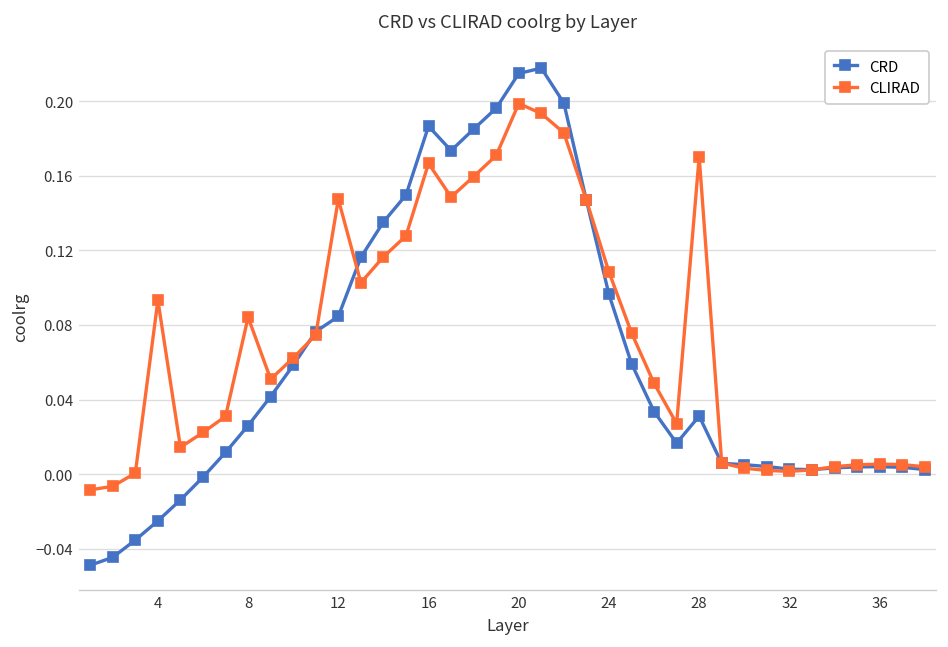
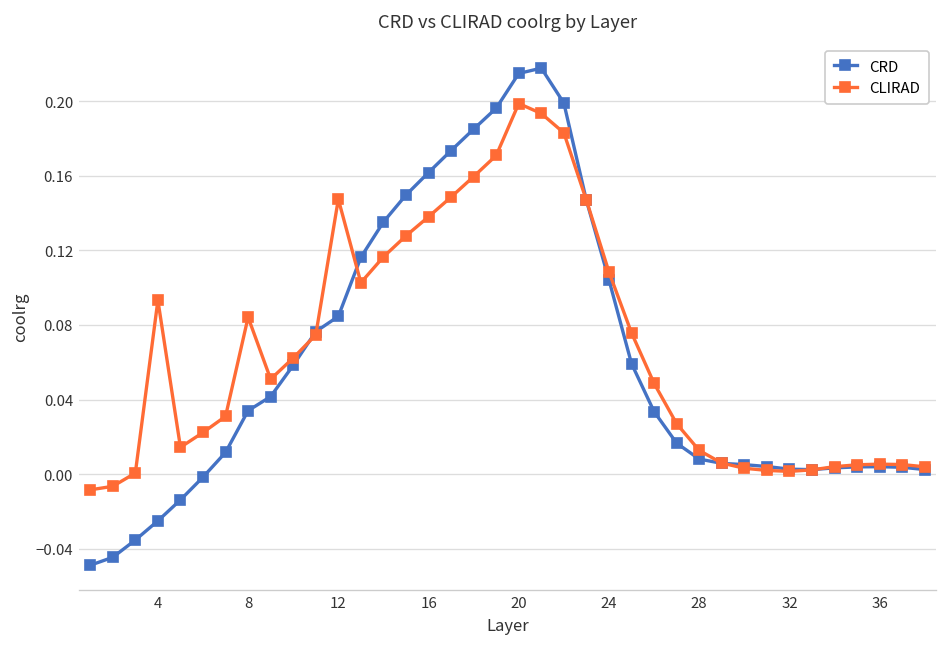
CRD, 8: 0.026 -> 0.034
CRD, 16: 0.187 -> 0.162
CLIRAD, 16: 0.167 -> 0.138
CRD, 24: 0.096 -> 0.104
CRD, 28: 0.031 -> 0.008
CLIRAD, 28: 0.170 -> 0.013
